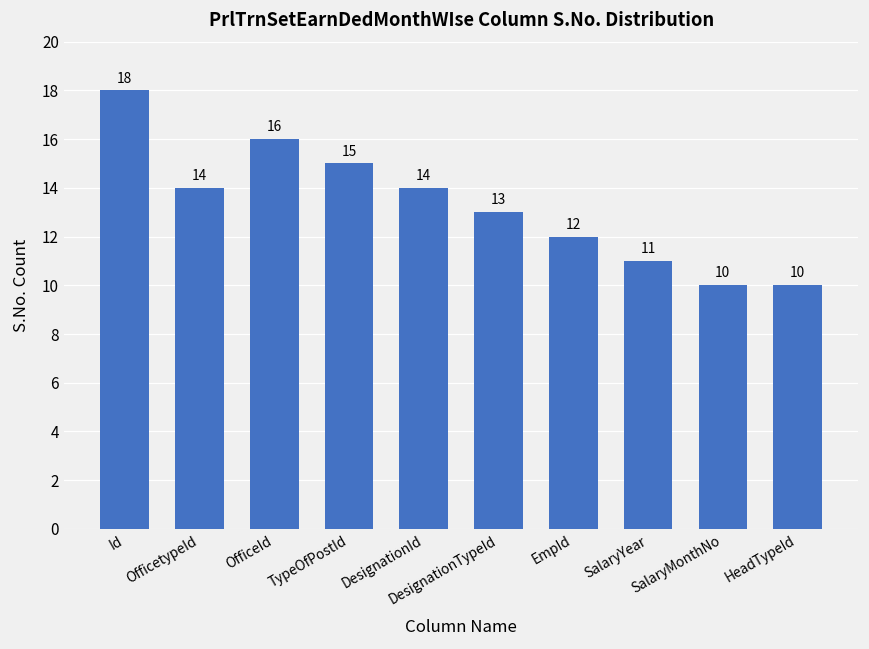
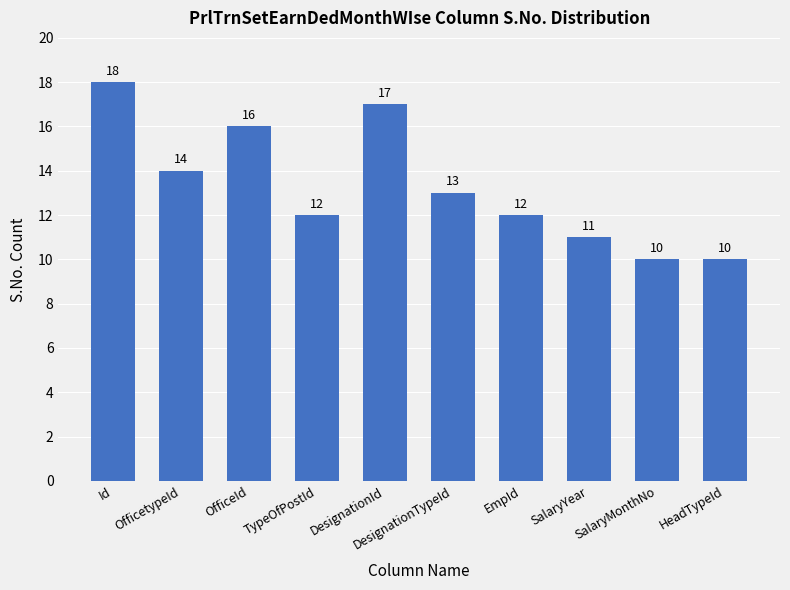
TypeOfPostId: 15 -> 12
DesignationId: 14 -> 17
